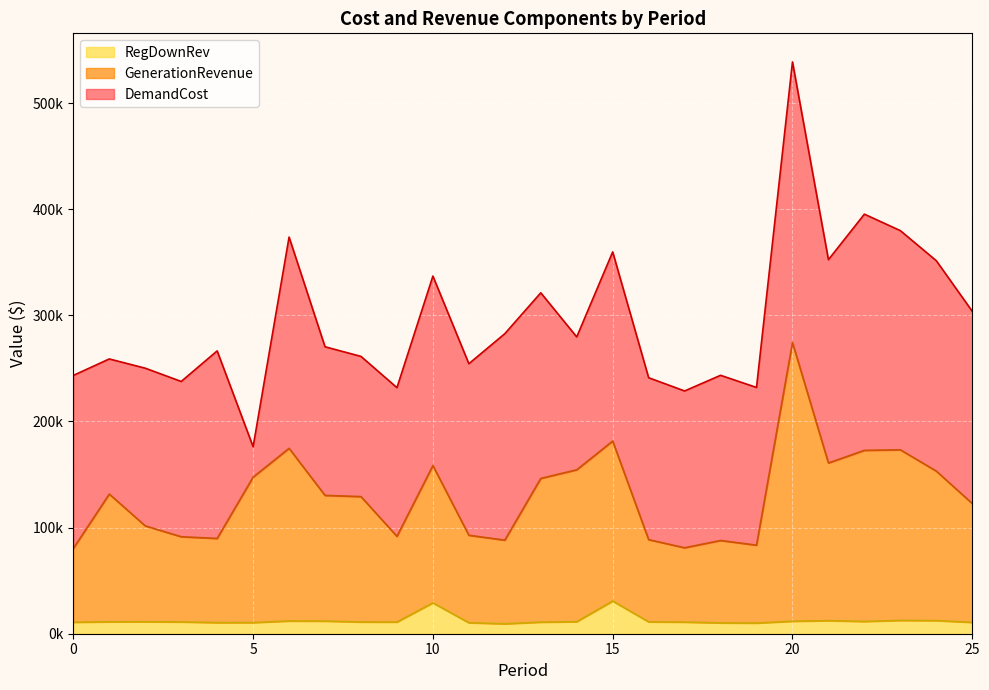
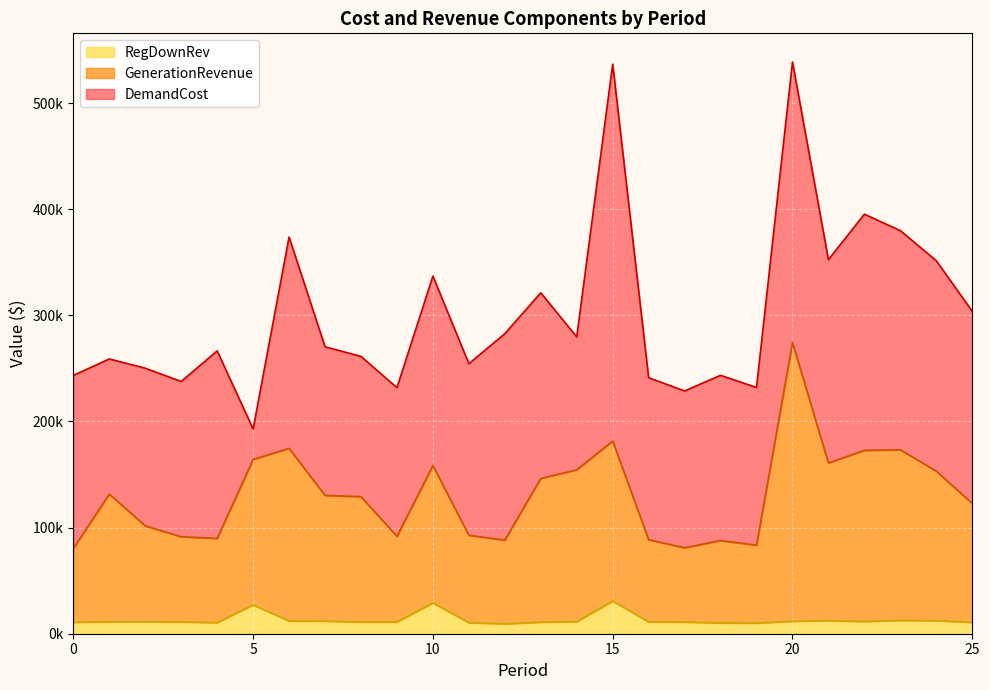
RegDownRev, 5: 10000 -> 27000
DemandCost, 15: 178000 -> 355000
